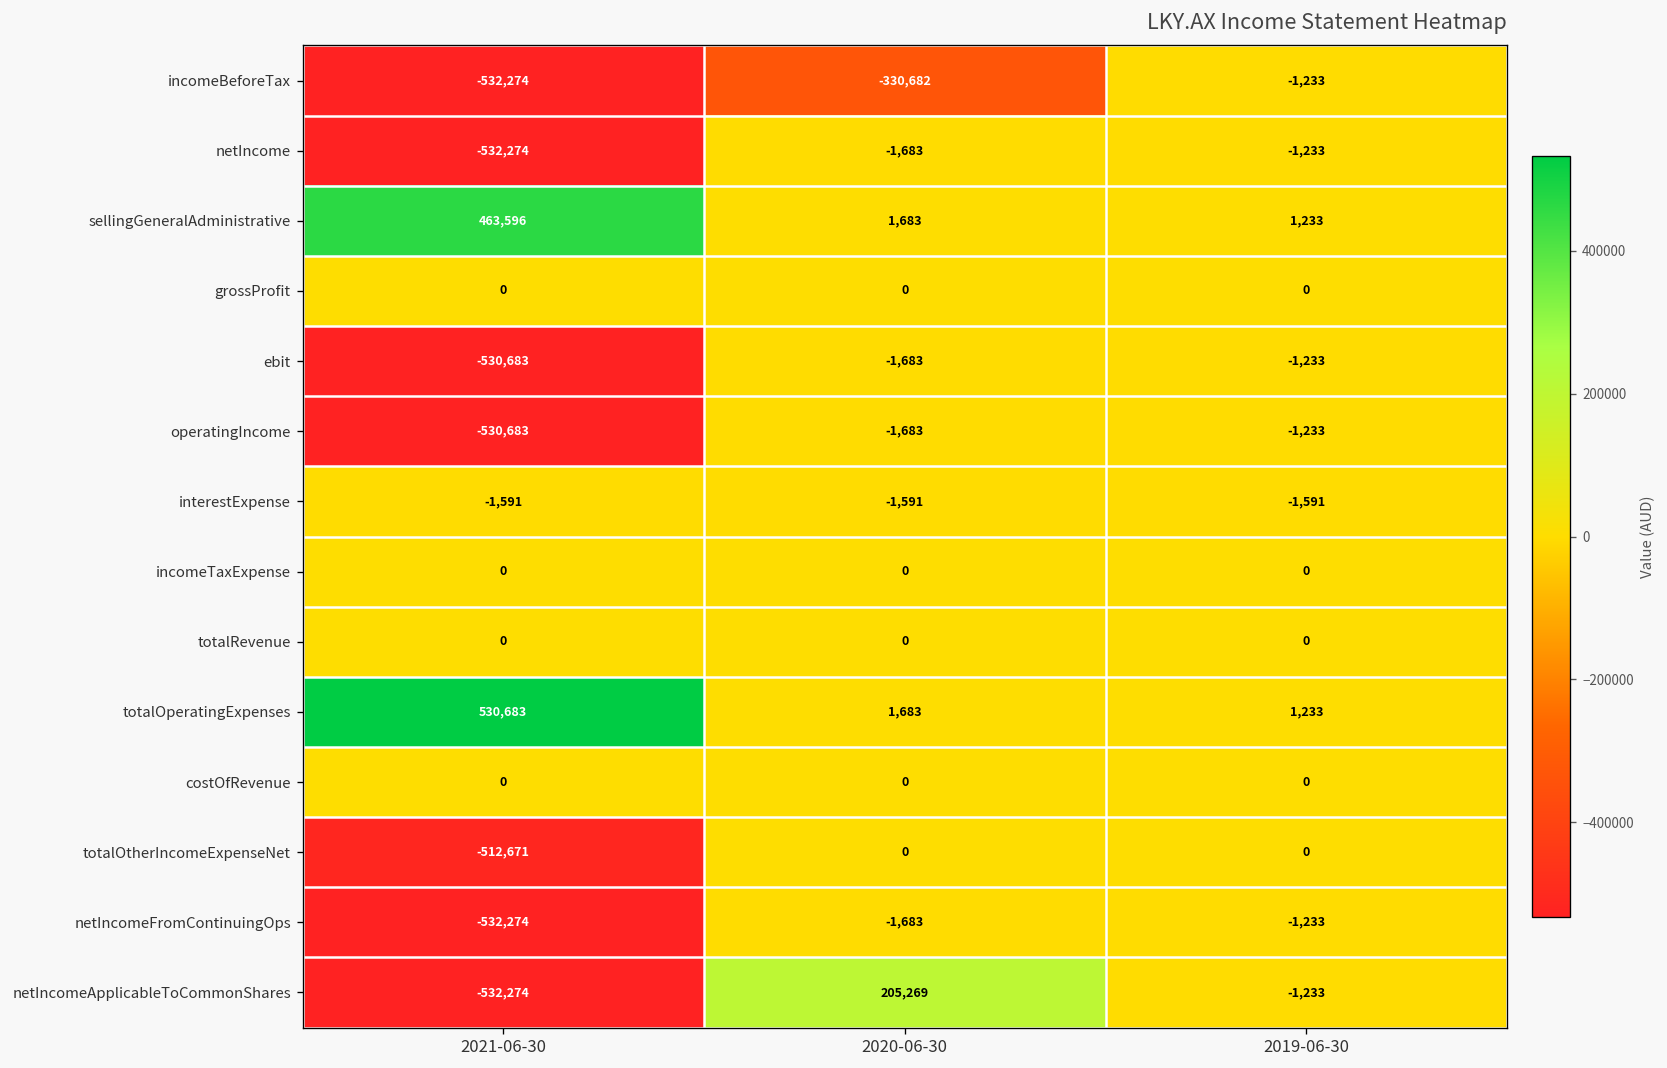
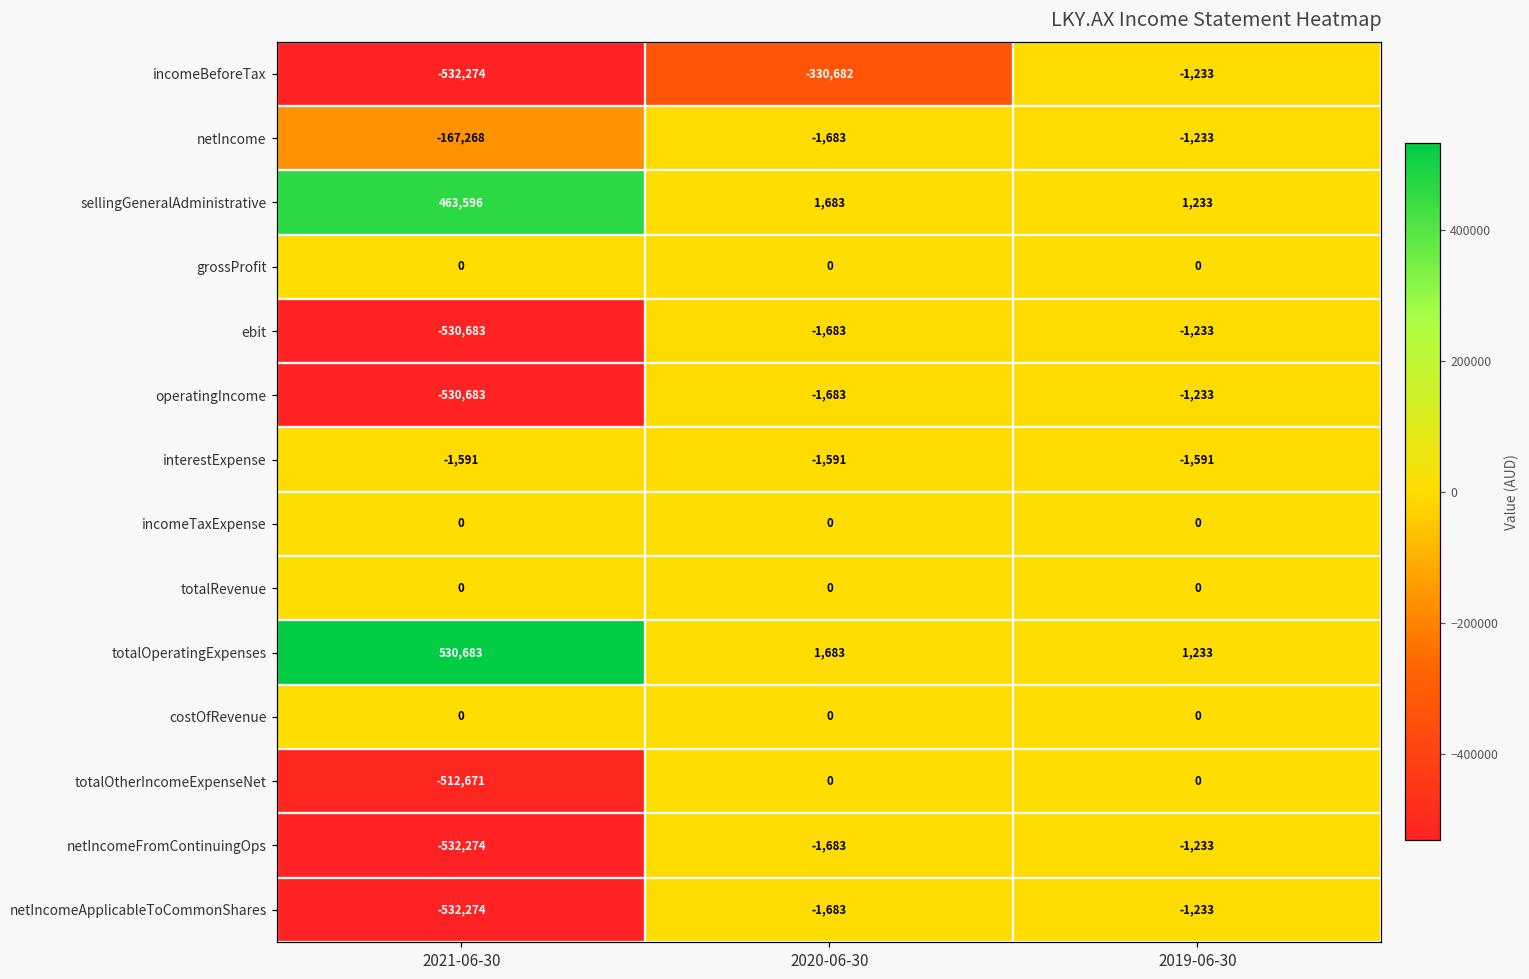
netIncome, 2021-06-30: -532,274 -> -167,268
netIncomeApplicableToCommonShares, 2020-06-30: 205,269 -> -1,683
